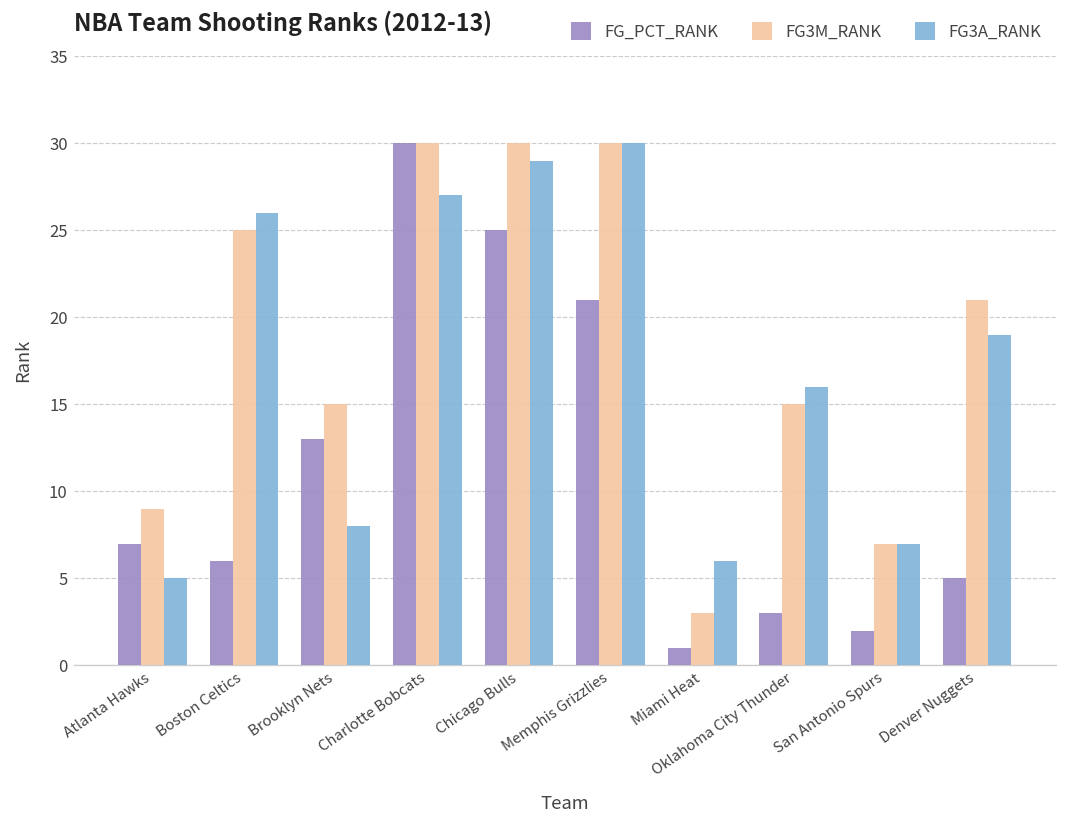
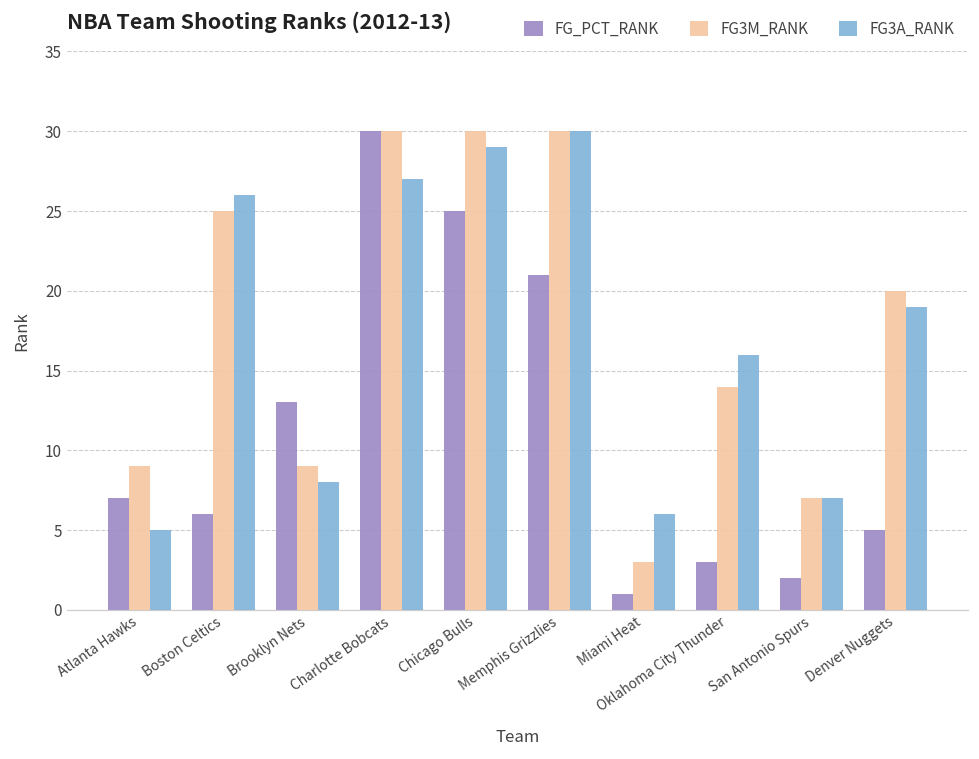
FG3M_RANK, Brooklyn Nets: 15 -> 9
FG3M_RANK, Oklahoma City Thunder: 15 -> 14
FG3M_RANK, Denver Nuggets: 21 -> 20
